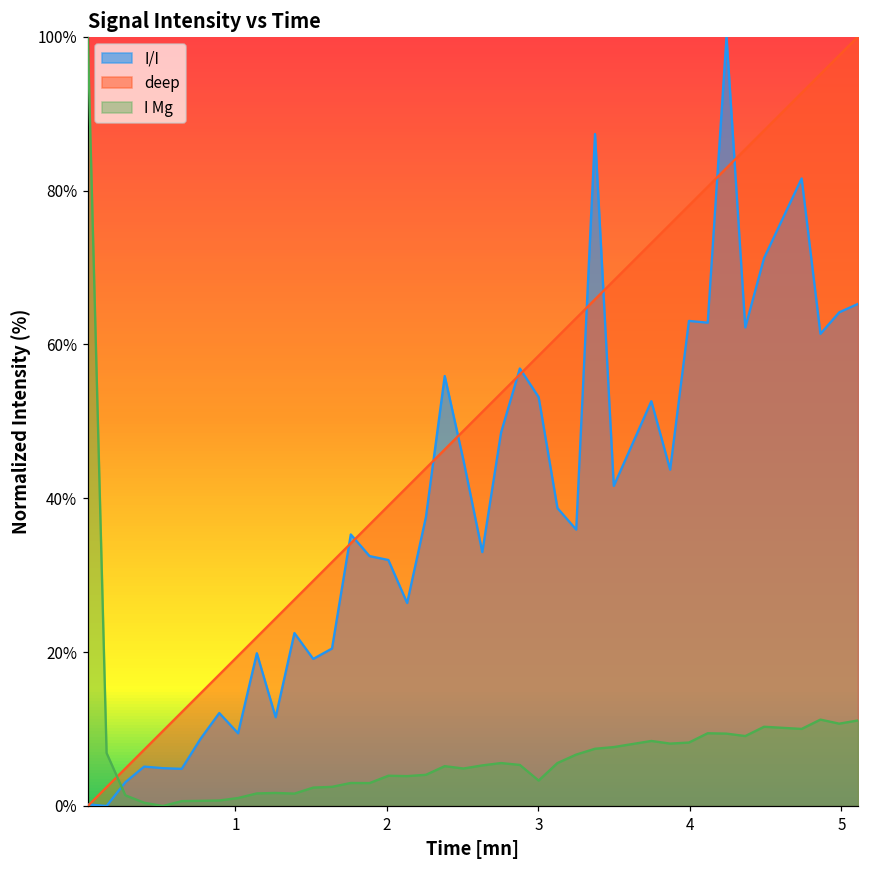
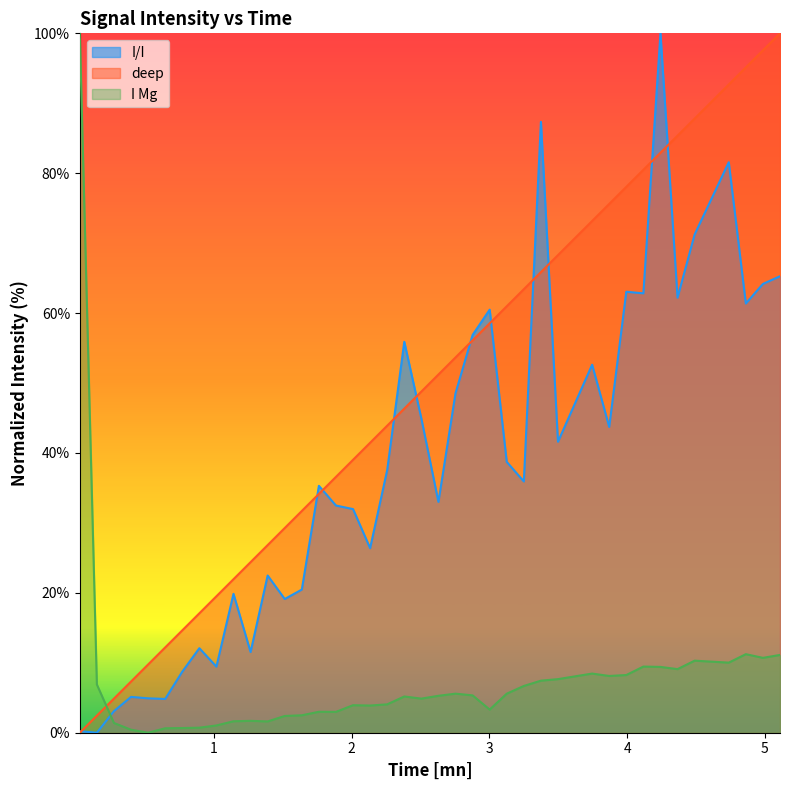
I/I, 3: 53% -> 60%
